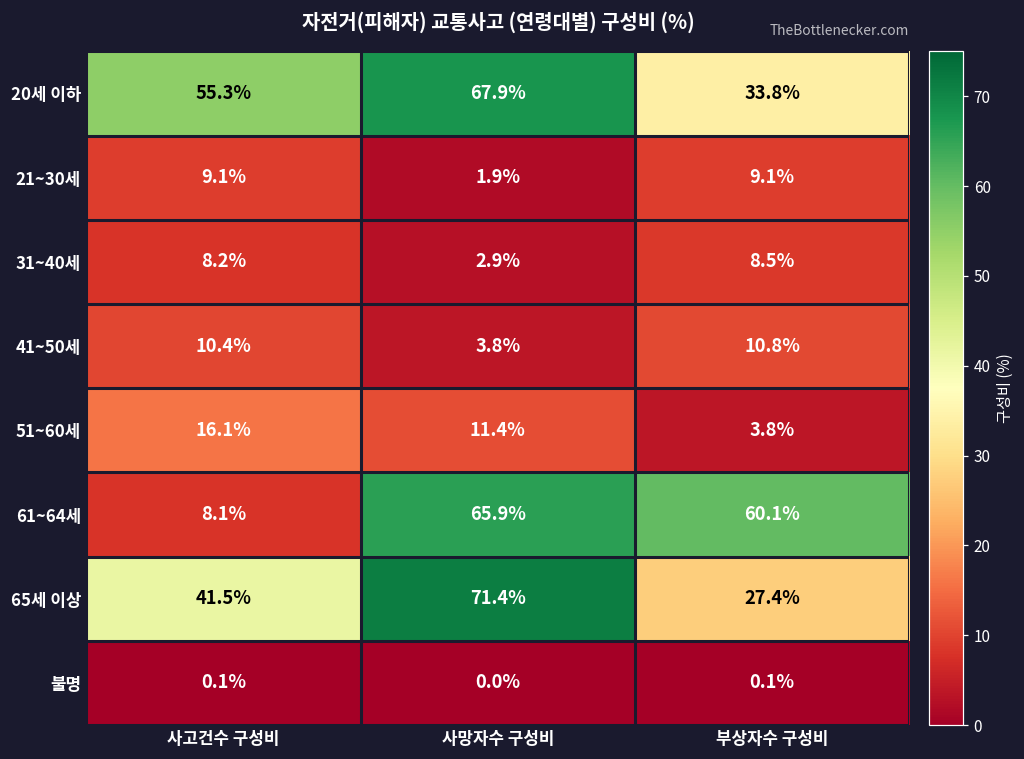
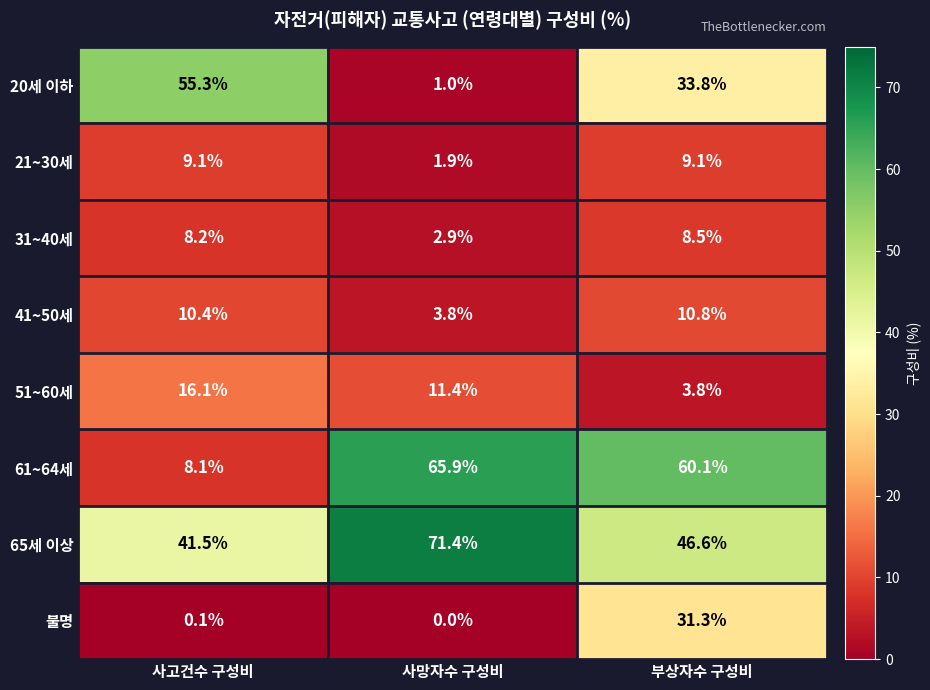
20세 이하, 사망자수 구성비: 67.9% -> 1.0%
65세 이상, 부상자수 구성비: 27.4% -> 46.6%
불명, 부상자수 구성비: 0.1% -> 31.3%
